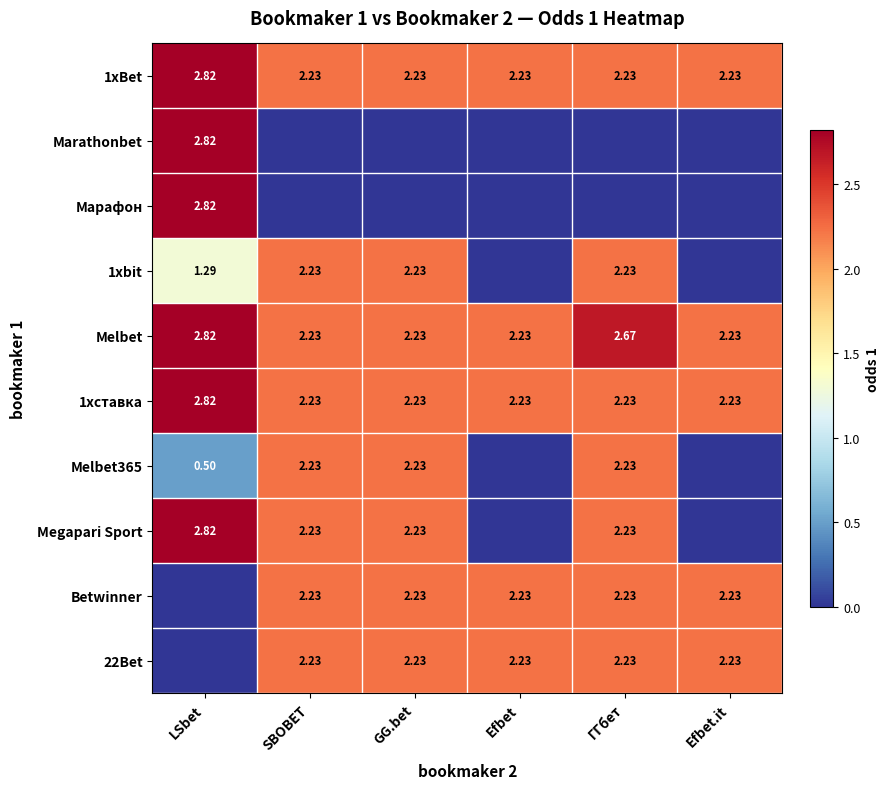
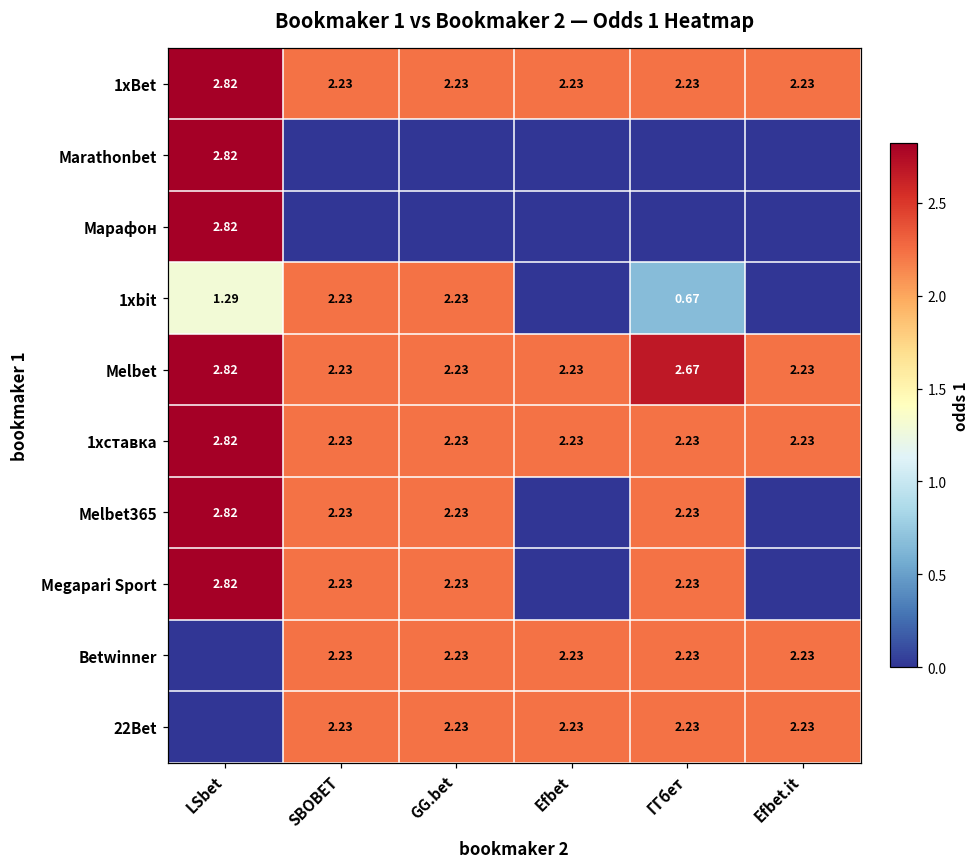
1xbit, ГГбет: 2.23 -> 0.67
Melbet365, LSbet: 0.50 -> 2.82
